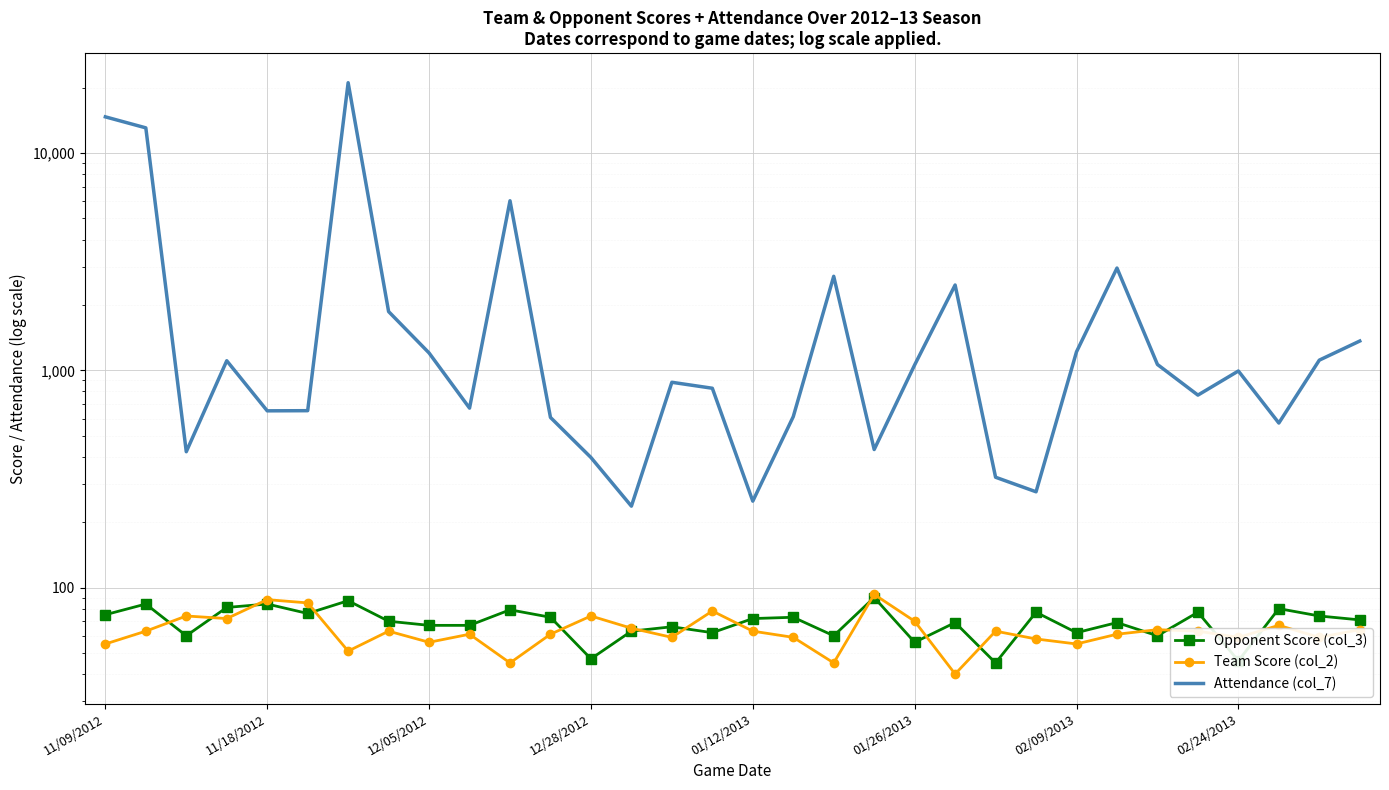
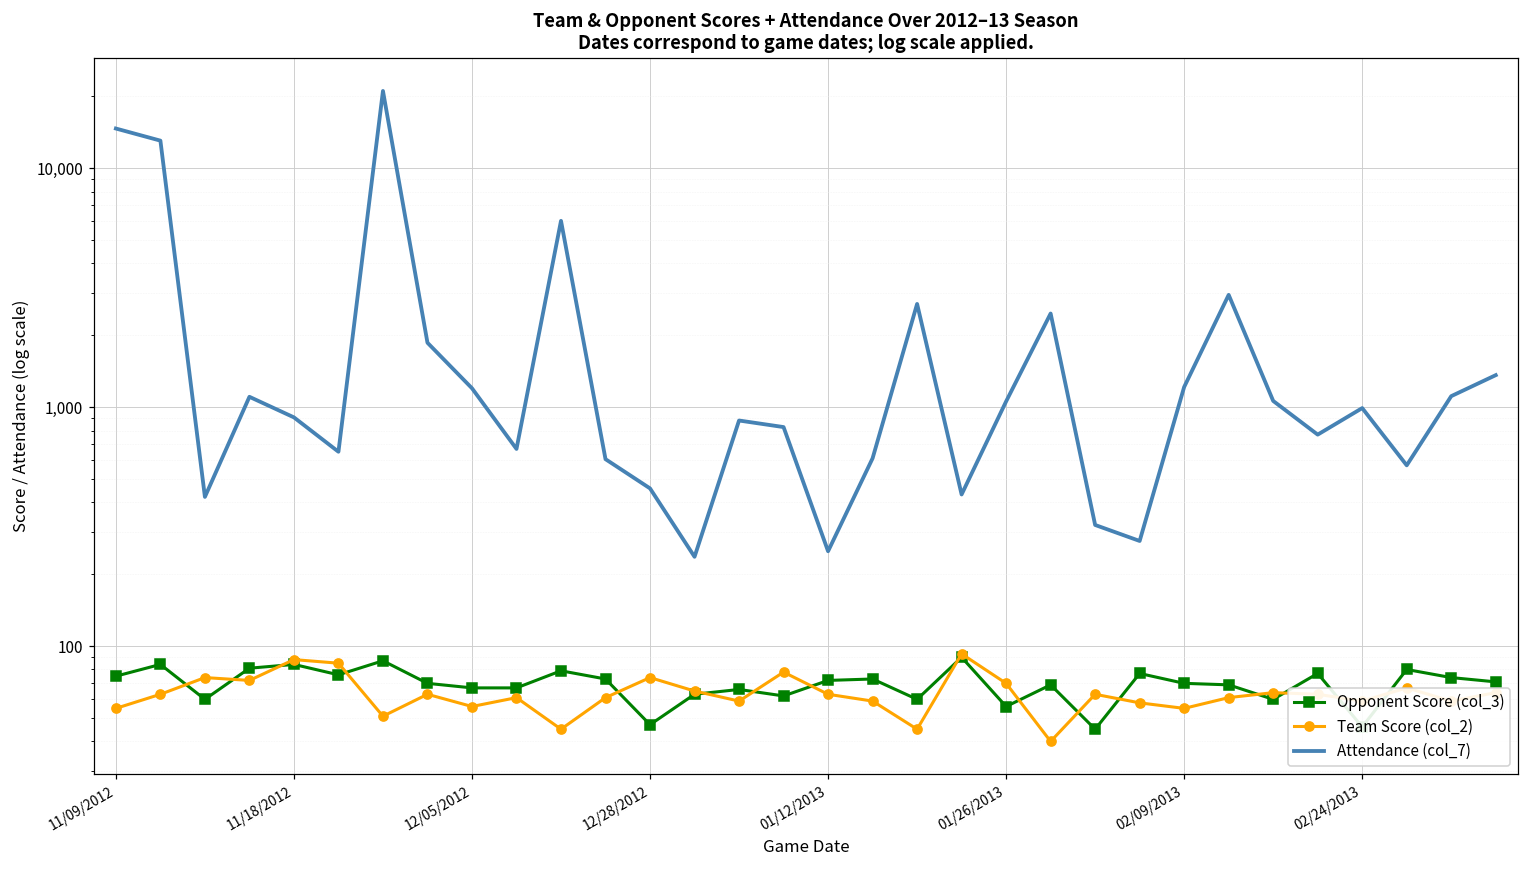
Attendance (col_7), 11/18/2012: 650 -> 910
Attendance (col_7), 12/28/2012: 400 -> 460
Opponent Score (col_3), 02/09/2013: 62 -> 70
